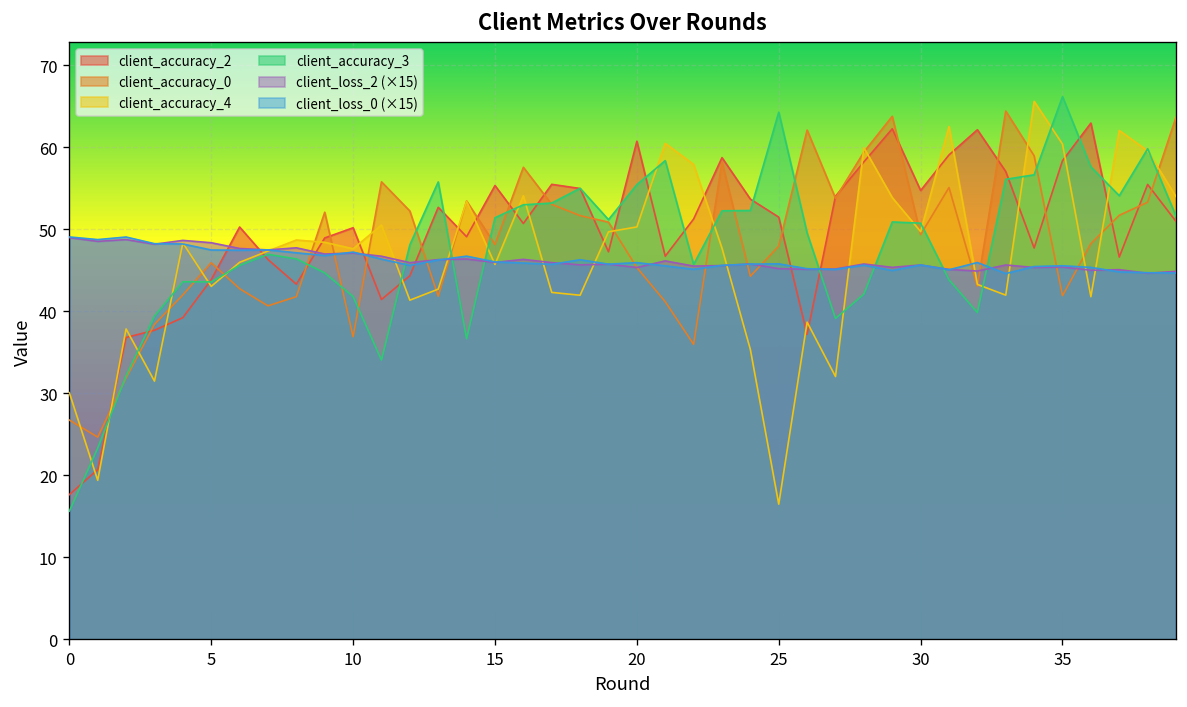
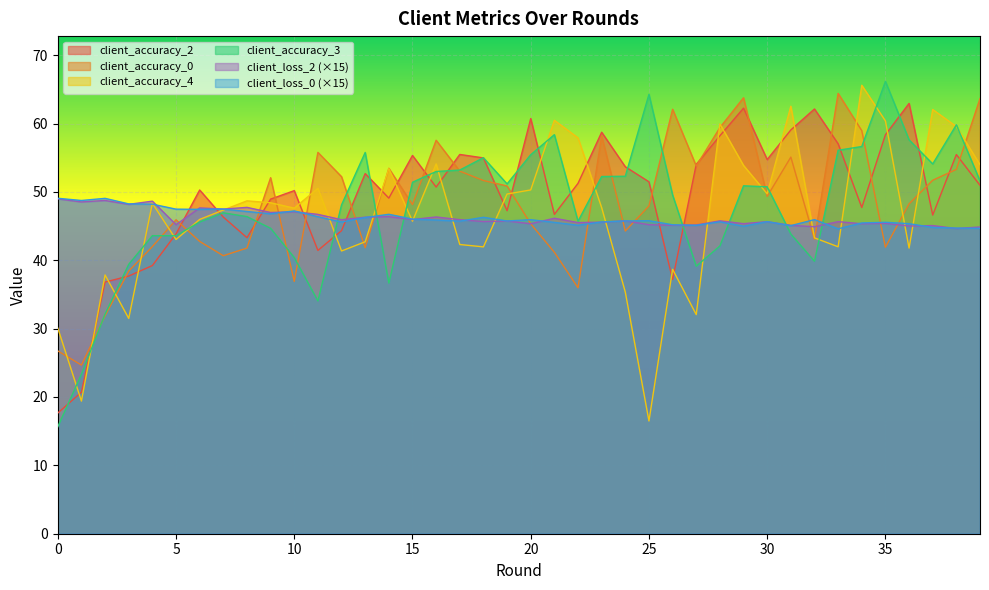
client_loss_2 (×15), 5: 48 -> 45
client_accuracy_3, 10: 42 -> 40
